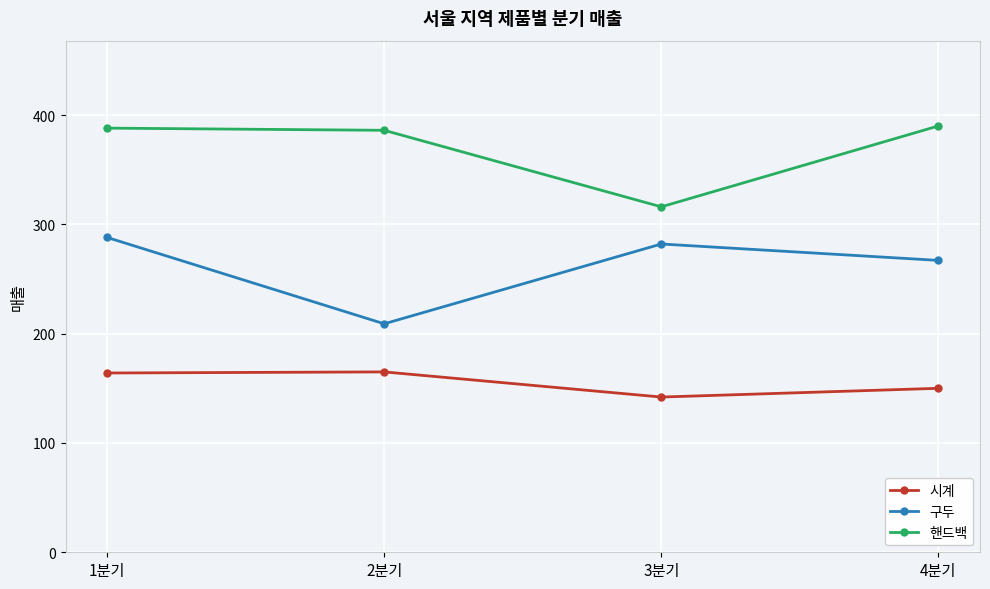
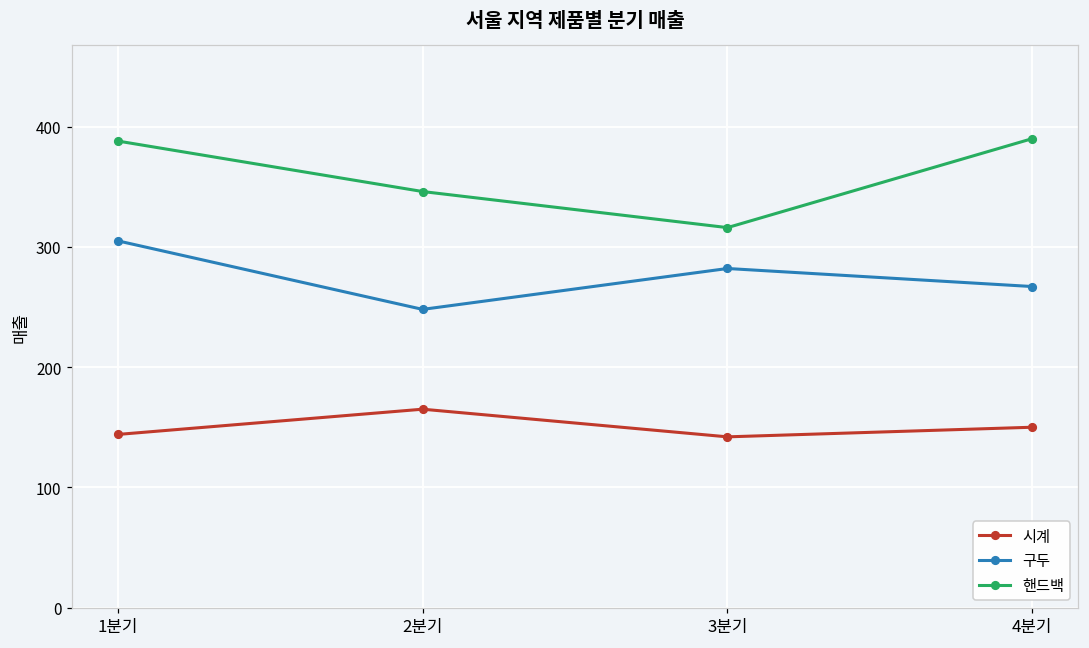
시계, 1분기: 164 -> 144
구두, 1분기: 288 -> 305
구두, 2분기: 209 -> 248
핸드백, 2분기: 386 -> 346
